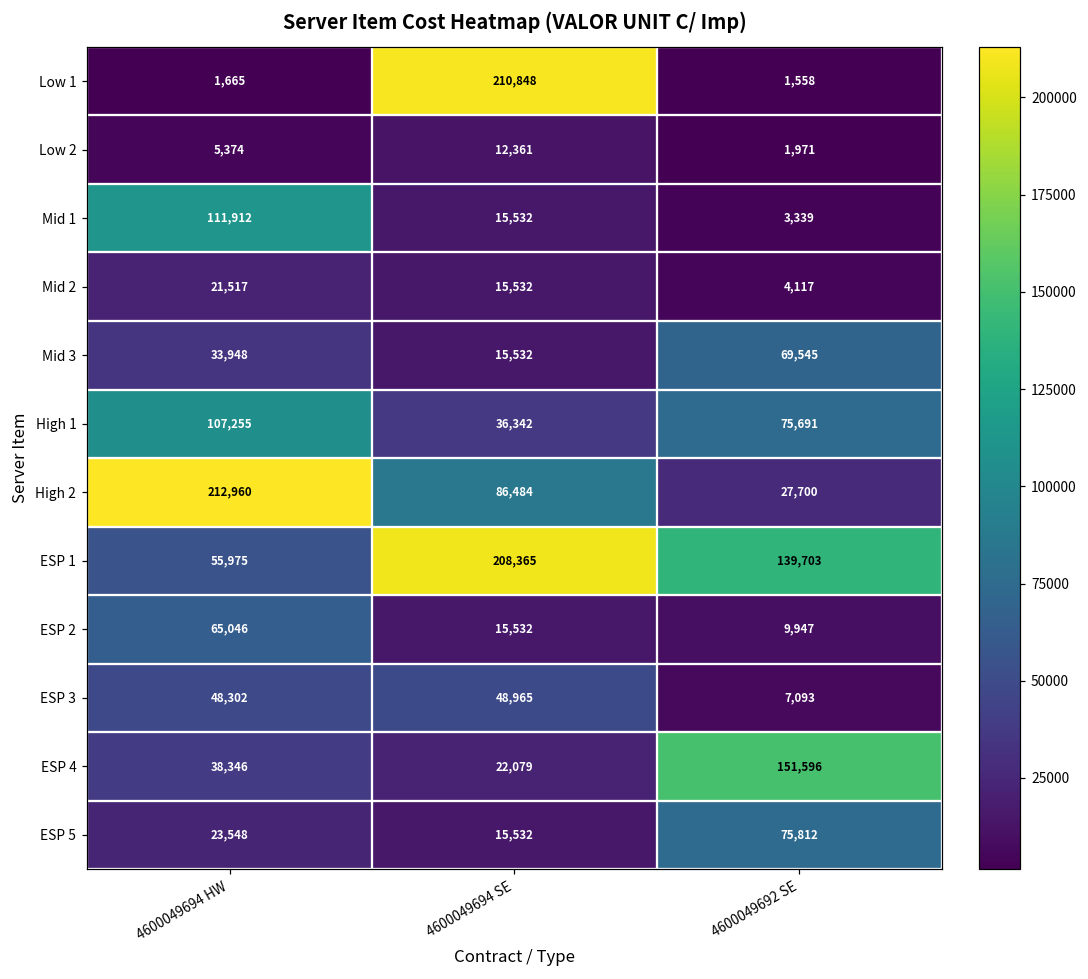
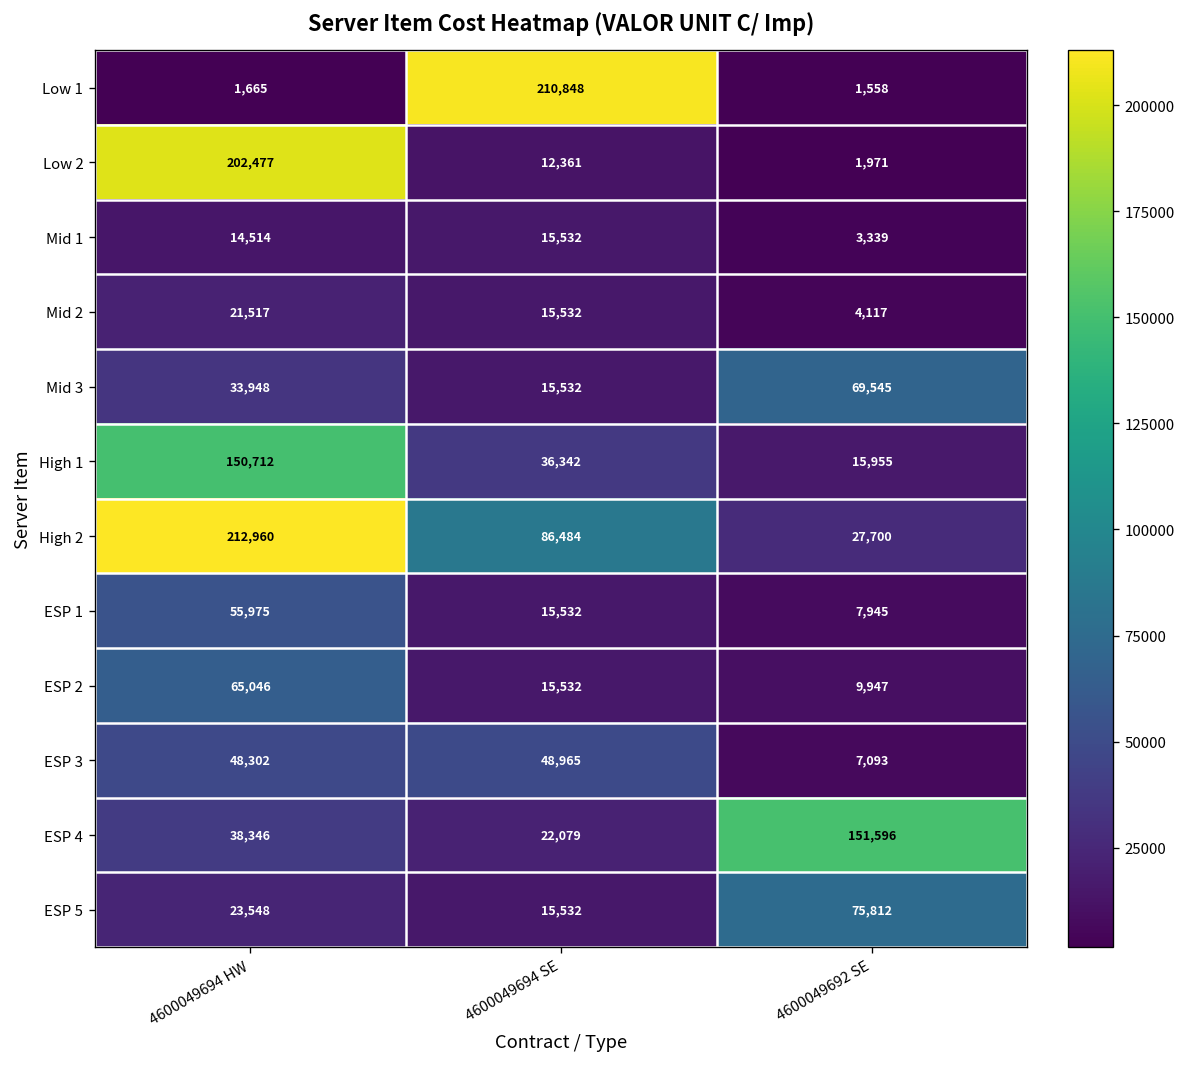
Low 2, 4600049694 HW: 5,374 -> 202,477
Mid 1, 4600049694 HW: 111,912 -> 14,514
High 1, 4600049694 HW: 107,255 -> 150,712
High 1, 4600049692 SE: 75,691 -> 15,955
ESP 1, 4600049694 SE: 208,365 -> 15,532
ESP 1, 4600049692 SE: 139,703 -> 7,945
